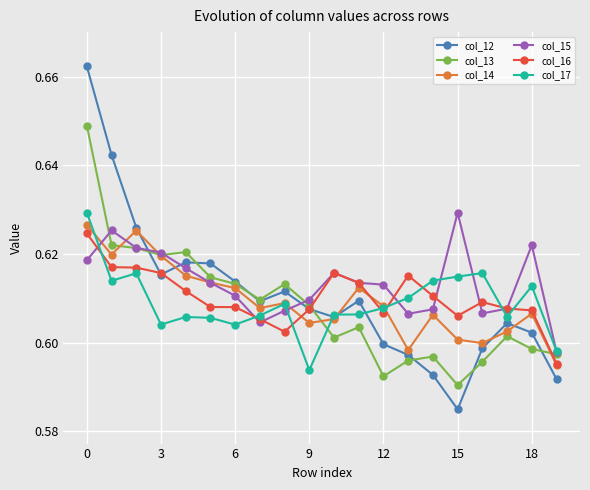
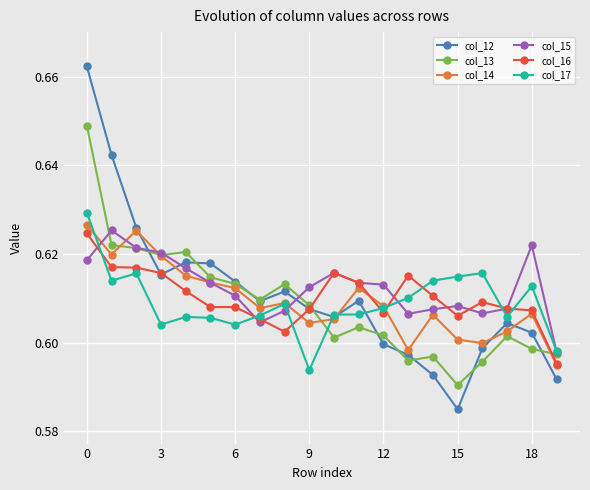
col_15, 9: 0.610 -> 0.613
col_13, 12: 0.592 -> 0.602
col_15, 15: 0.629 -> 0.608
